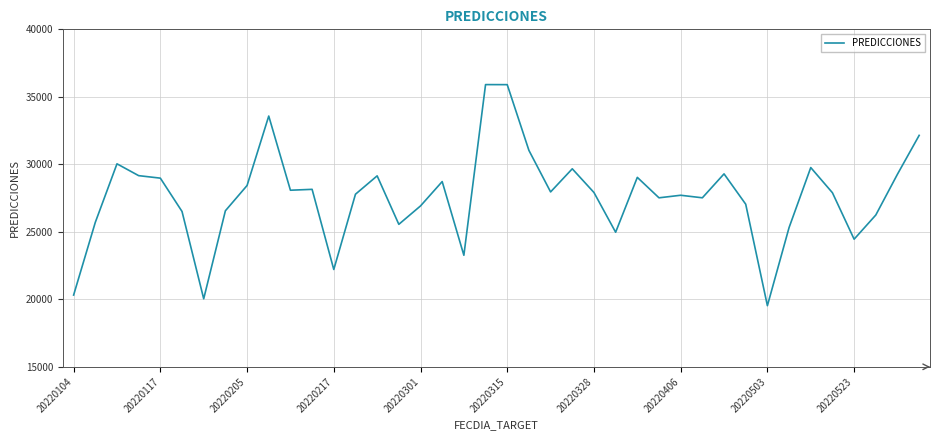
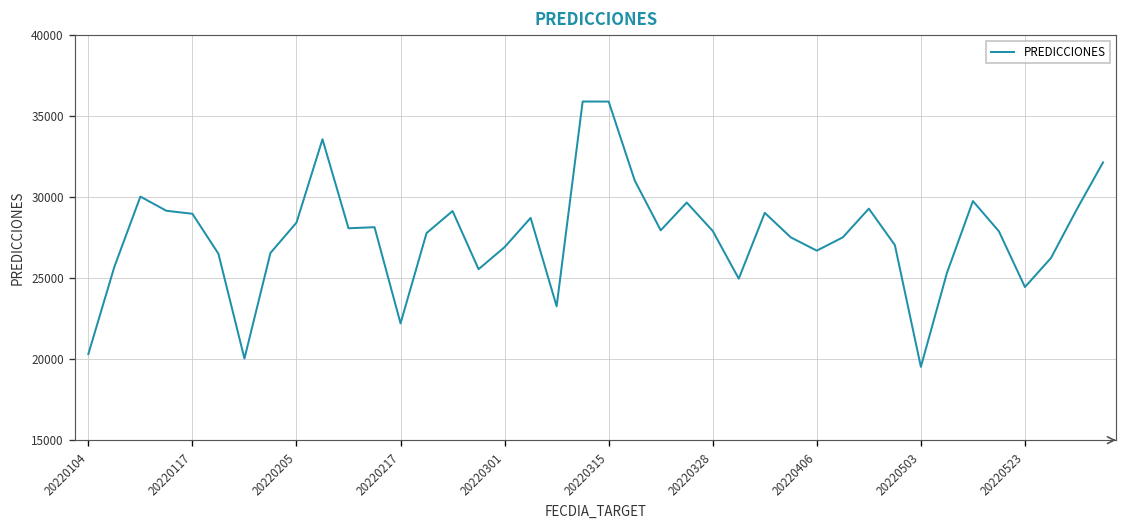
20220406: 27700 -> 26700
